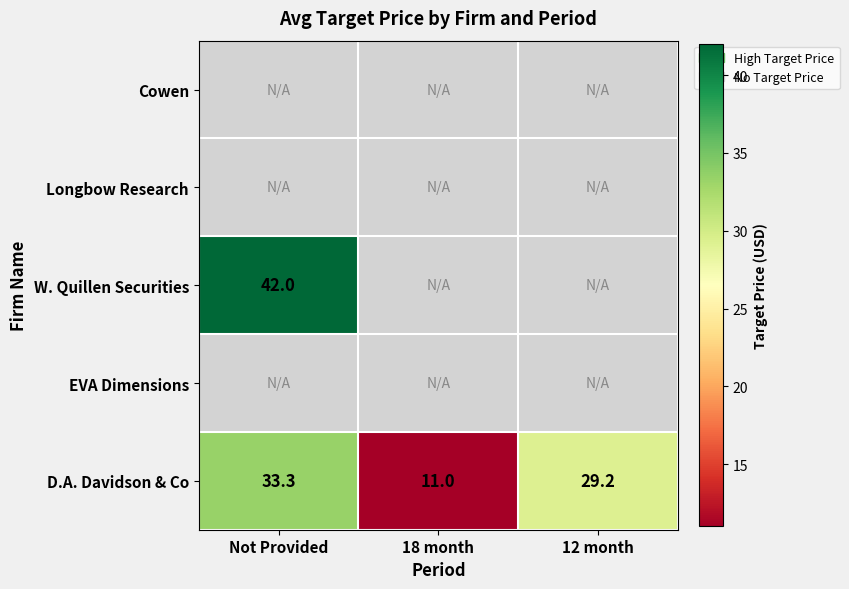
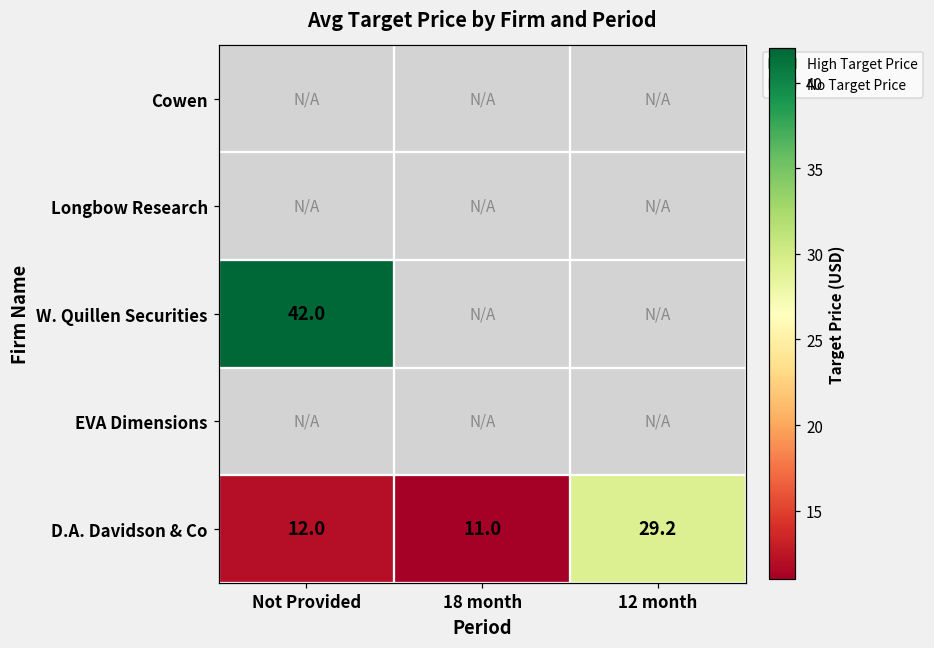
D.A. Davidson & Co, Not Provided: 33.3 -> 12.0
